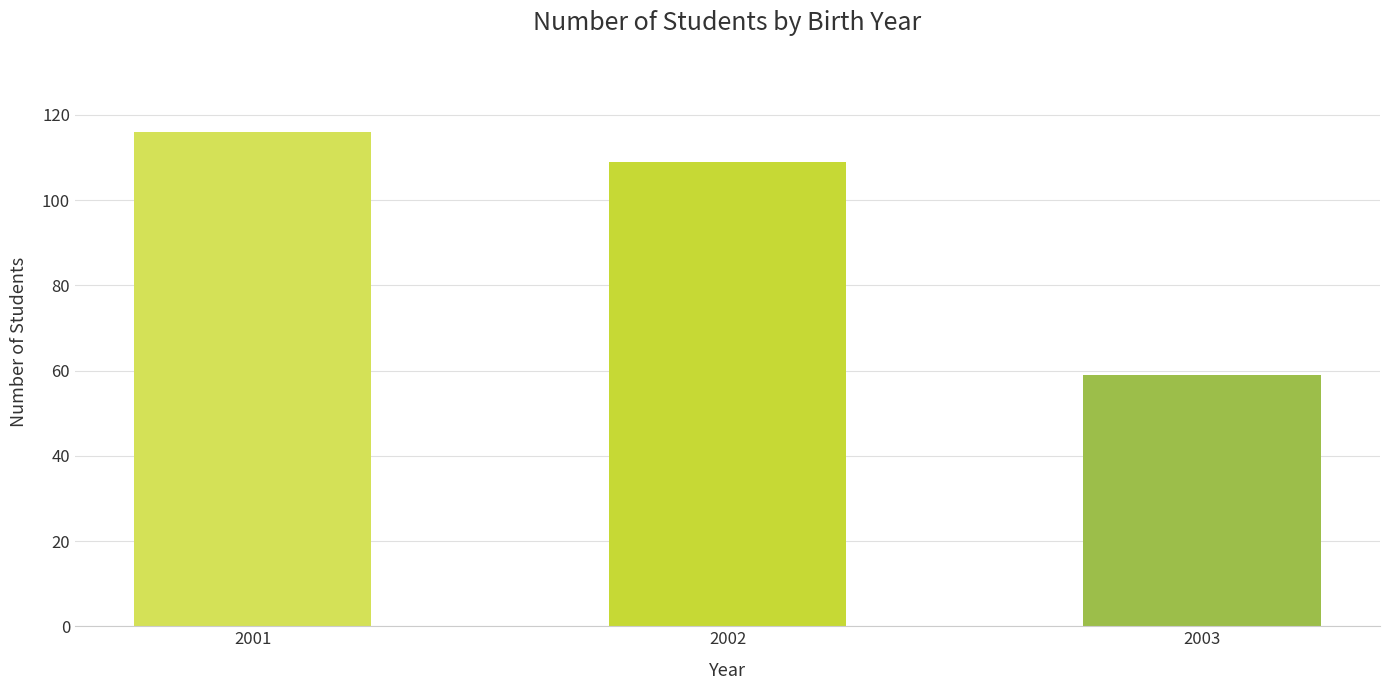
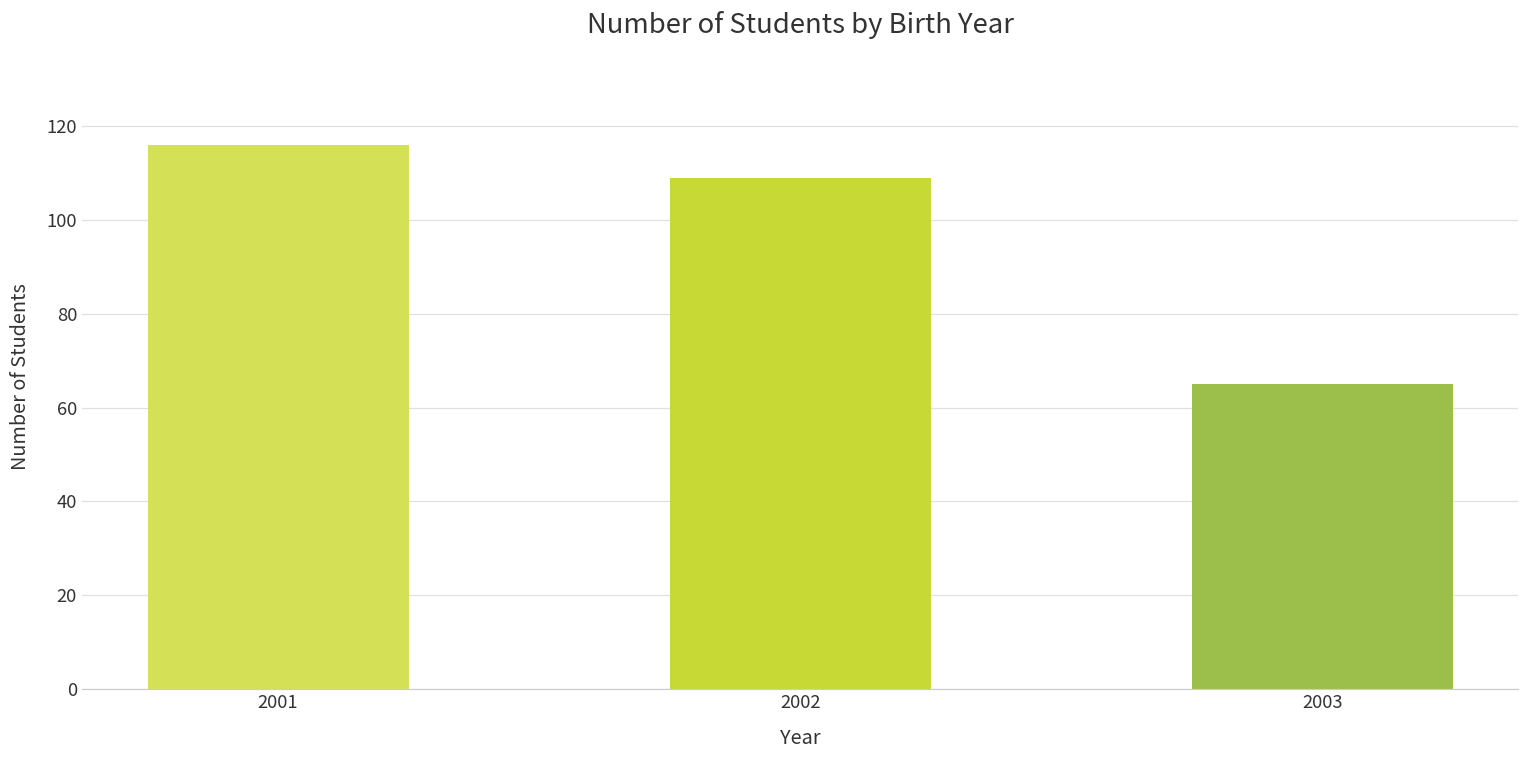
2003: 59 -> 65
